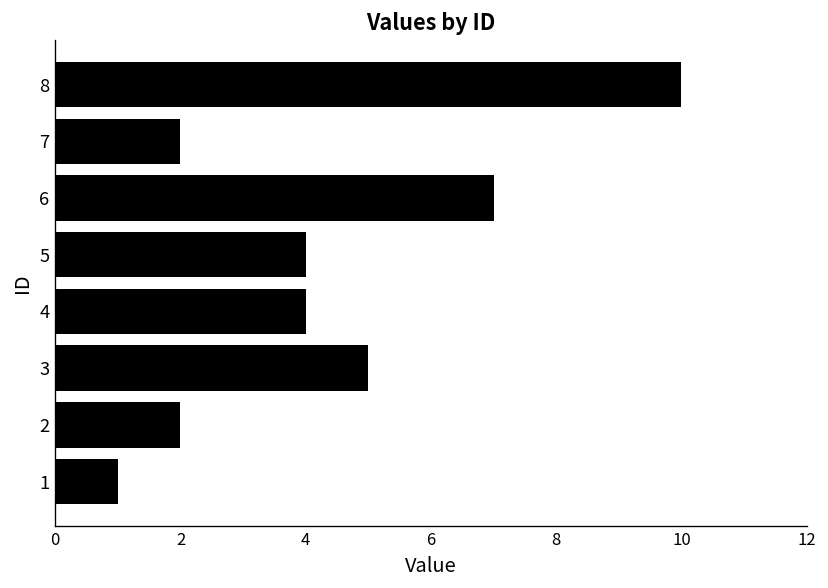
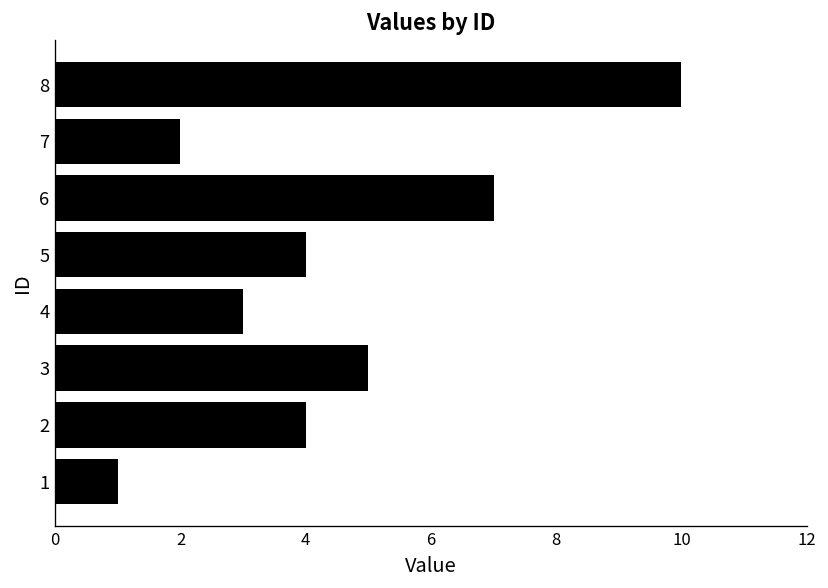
4: 4 -> 3
2: 2 -> 4
